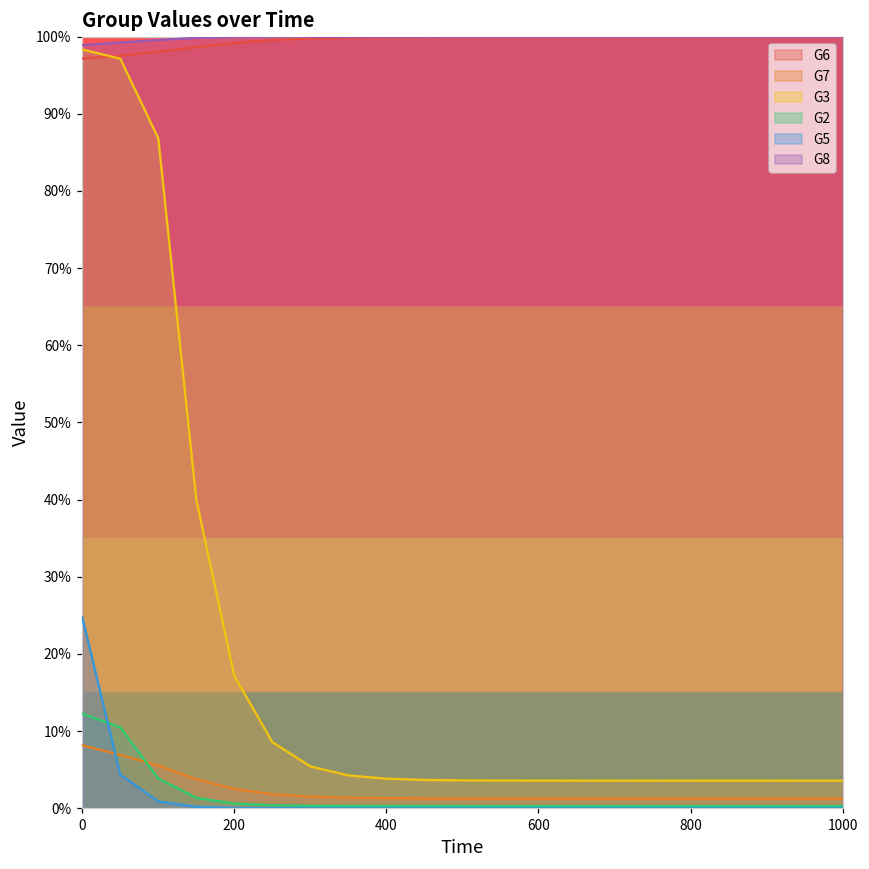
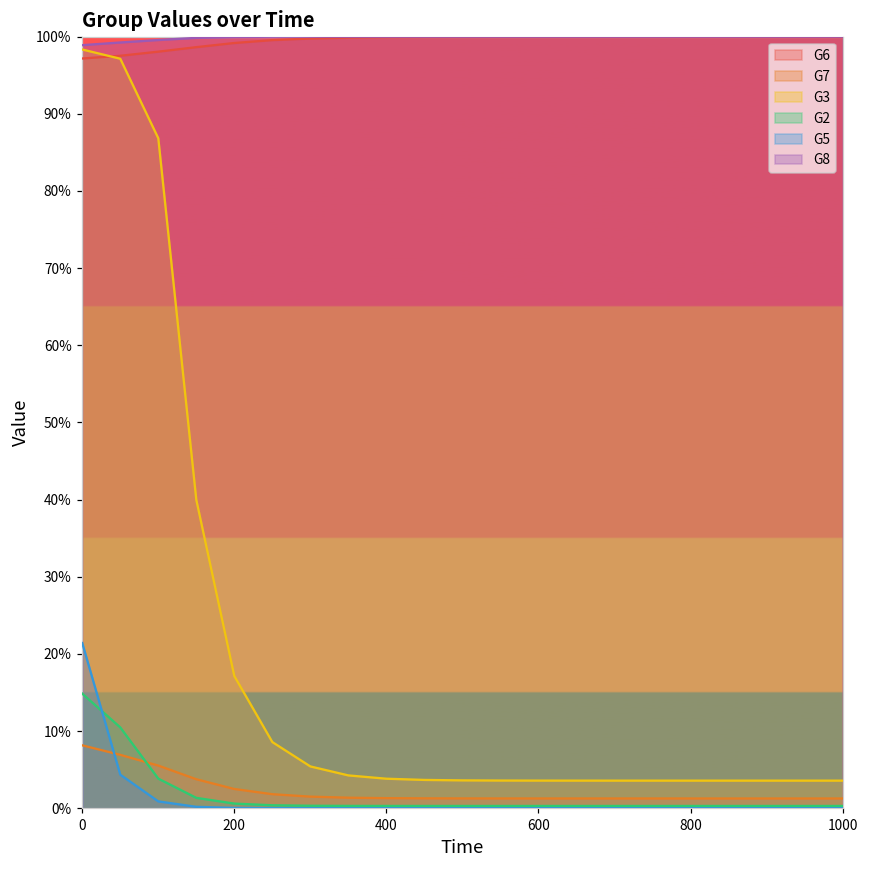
G2, 0: 12% -> 15%
G5, 0: 25% -> 21%
